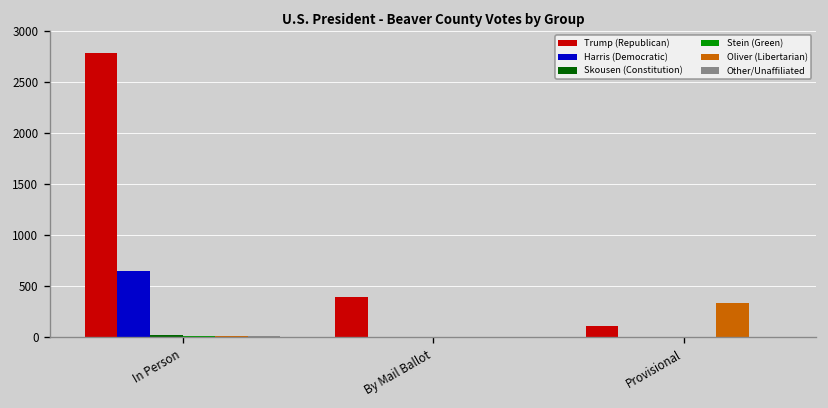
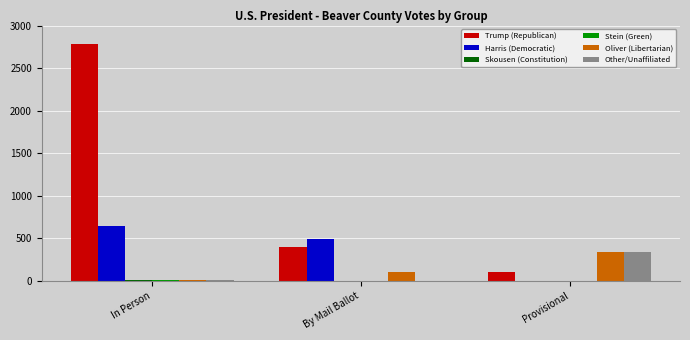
Harris (Democratic), By Mail Ballot: 0 -> 500
Oliver (Libertarian), By Mail Ballot: 0 -> 100
Other/Unaffiliated, Provisional: 0 -> 300
